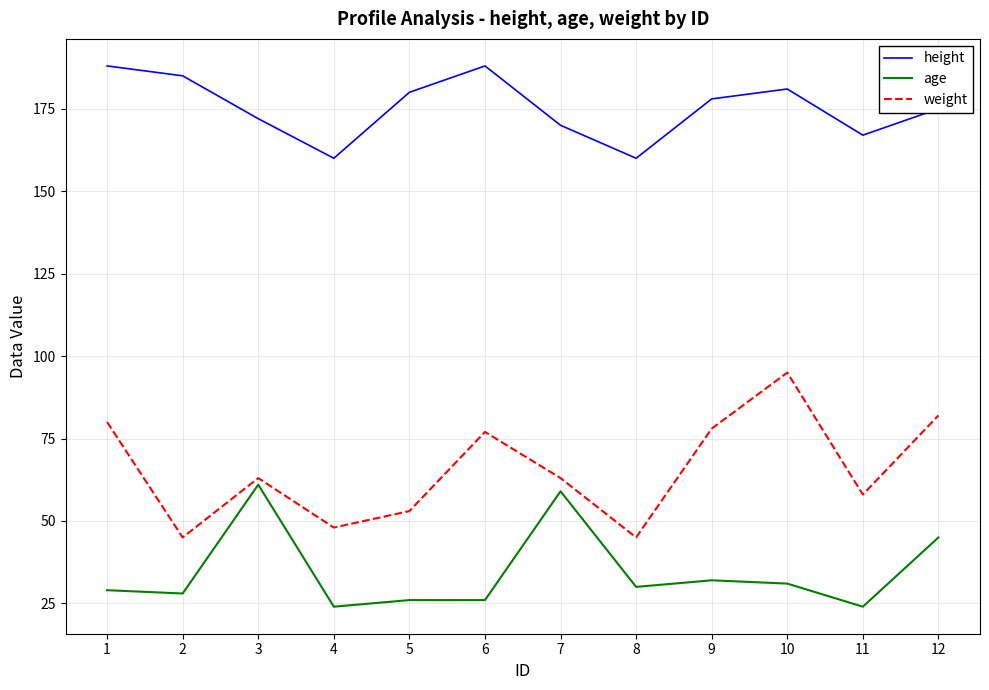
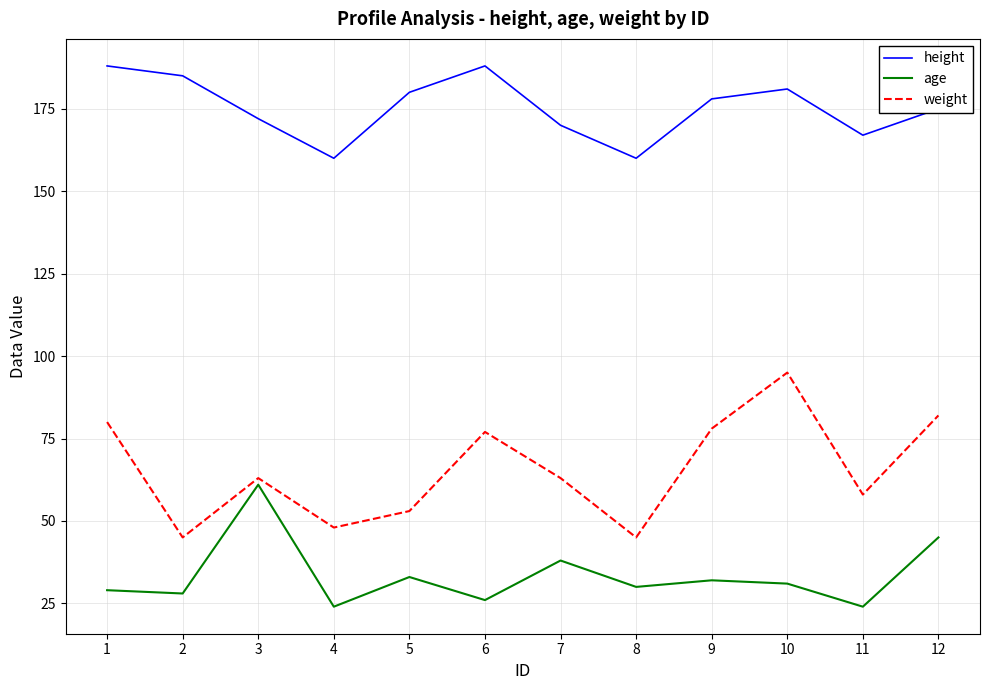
age, 5: 26 -> 33
age, 7: 59 -> 38
